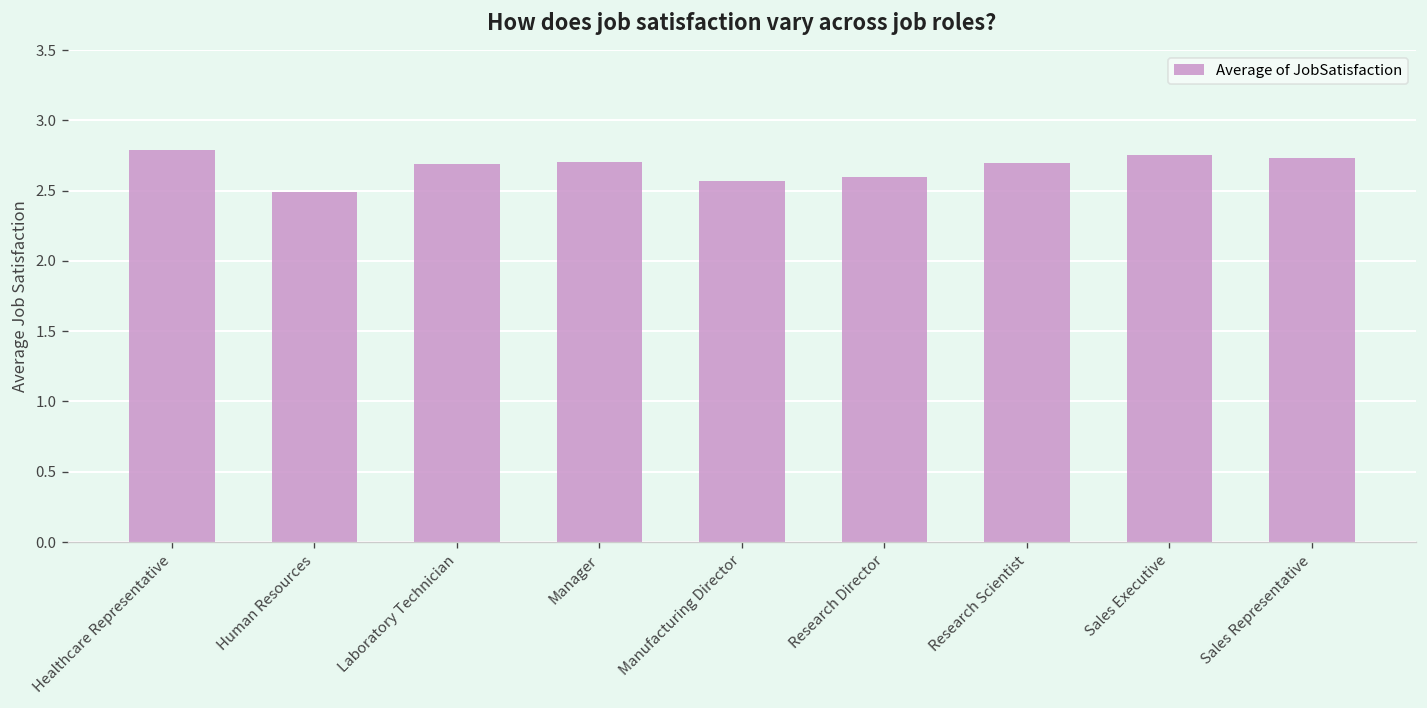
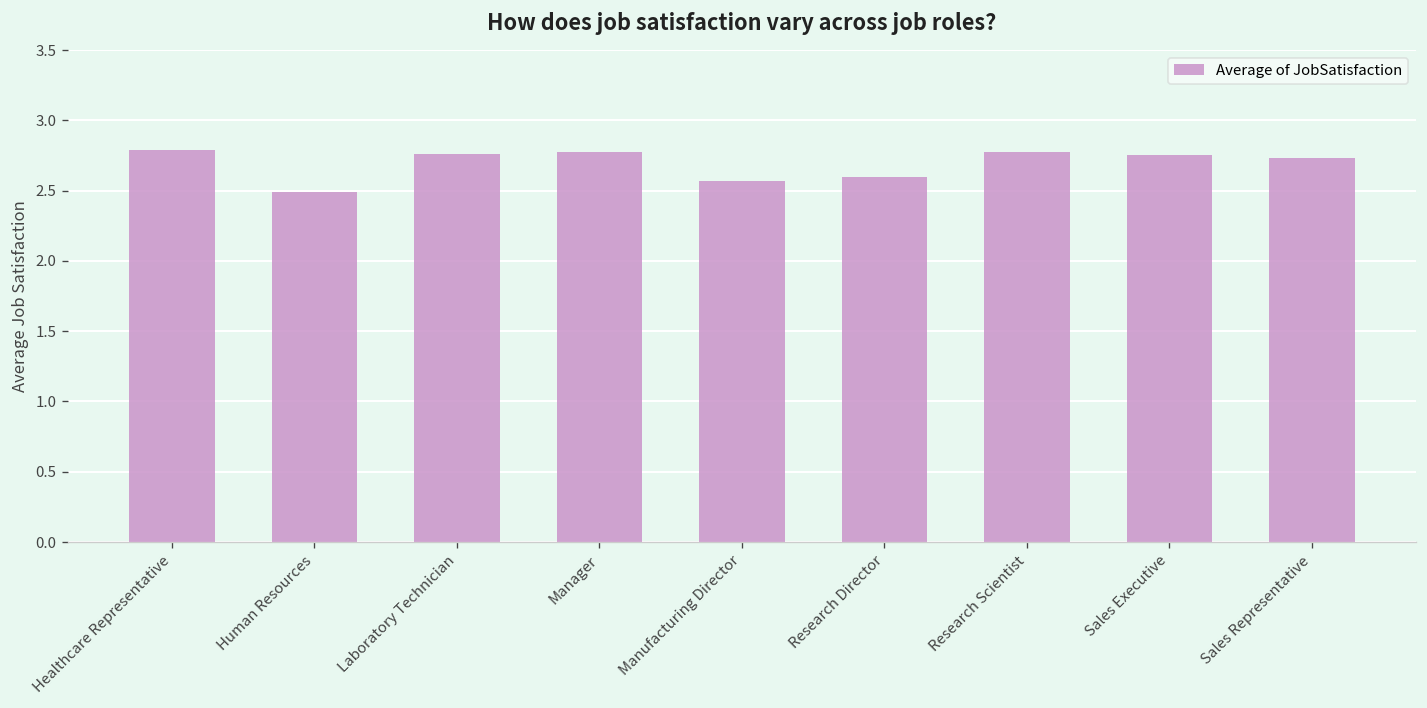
Laboratory Technician: 2.69 -> 2.76
Manager: 2.71 -> 2.77
Research Scientist: 2.70 -> 2.77
